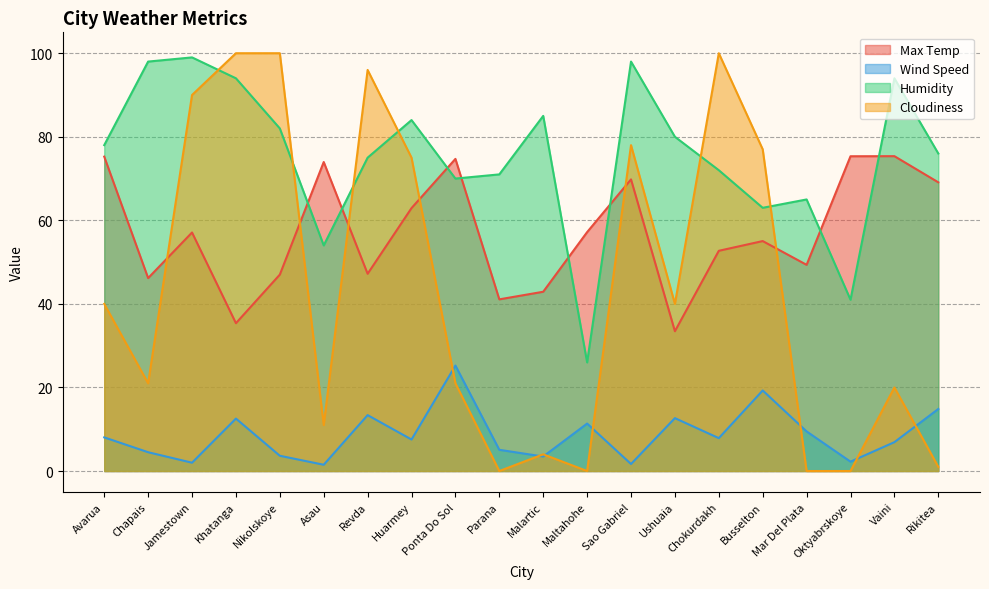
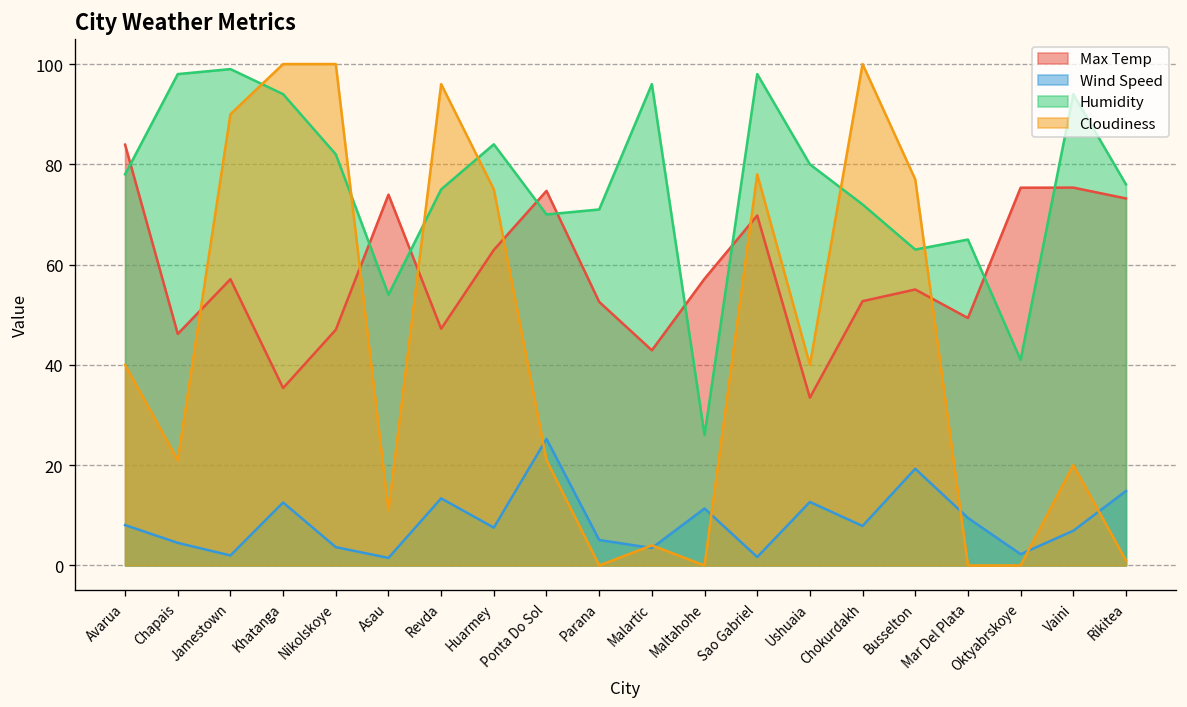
Max Temp, Avarua: 75 -> 84
Max Temp, Parana: 41 -> 53
Humidity, Malartic: 85 -> 96
Max Temp, Rikitea: 69 -> 73
